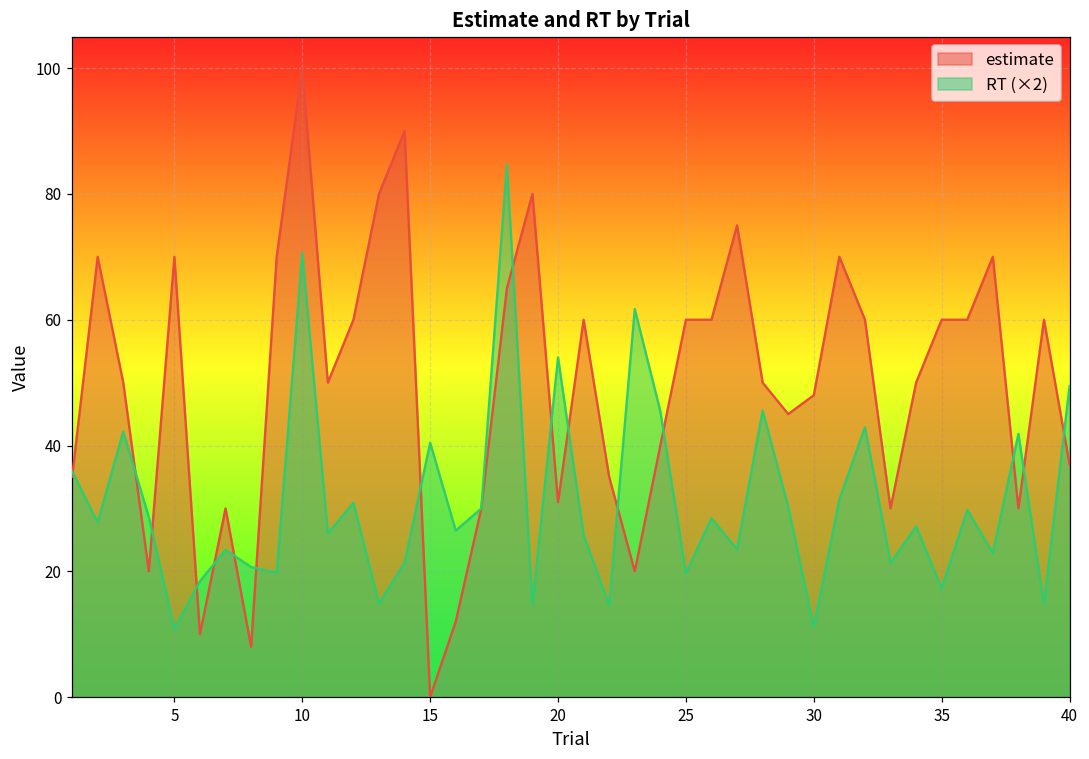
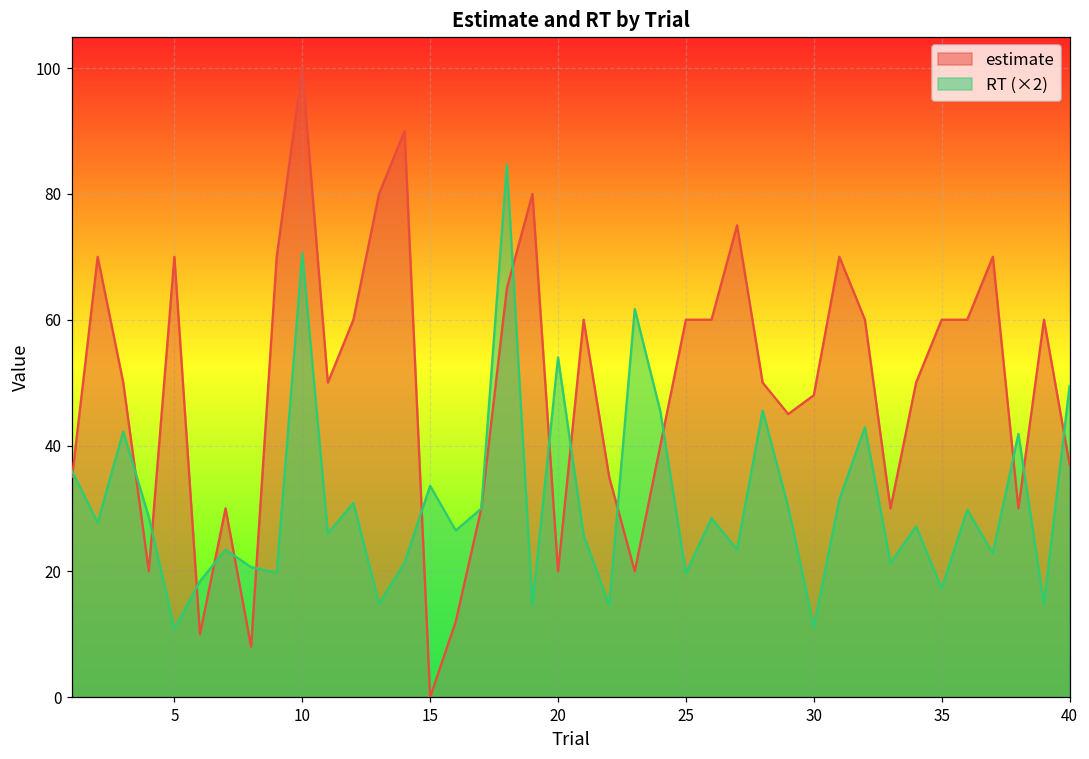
RT (×2), 15: 40 -> 34
estimate, 20: 31 -> 20
